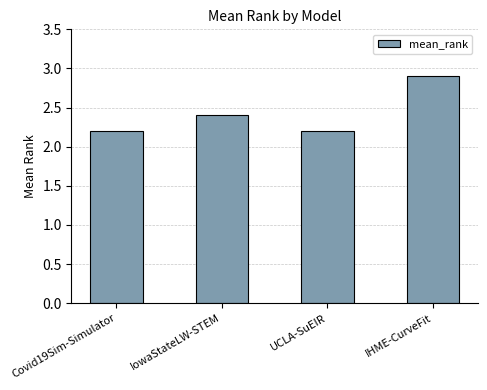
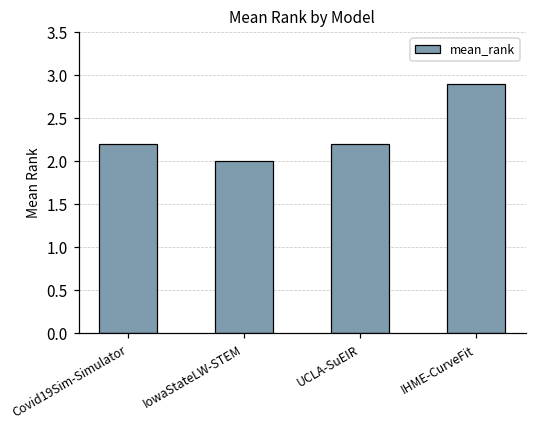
IowaStateLW-STEM: 2.4 -> 2.0
